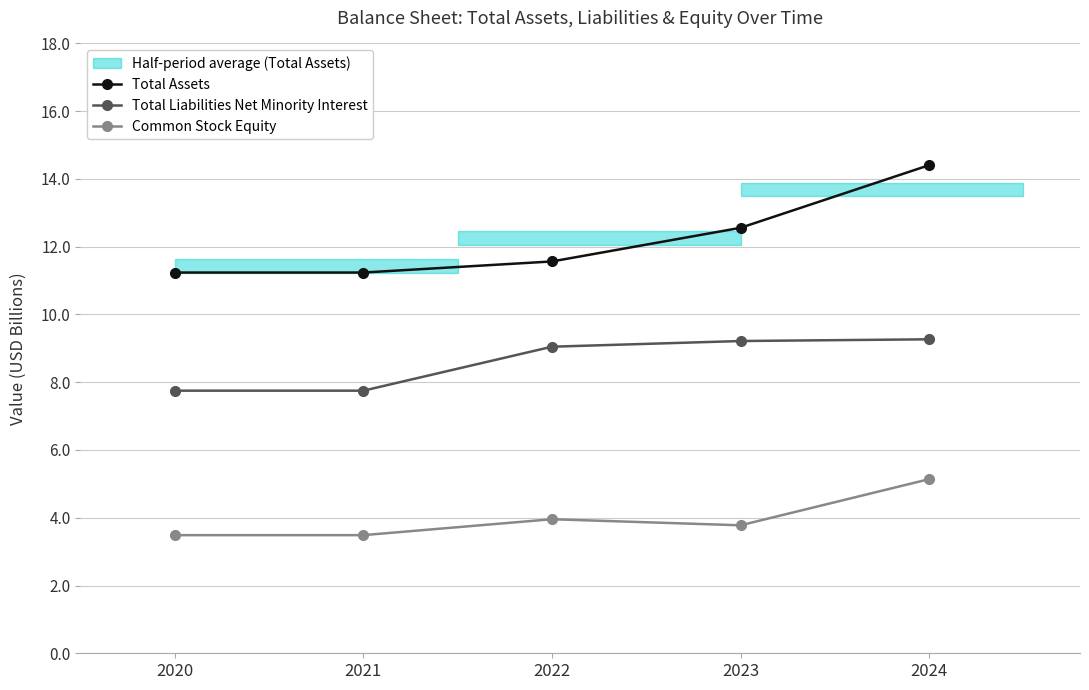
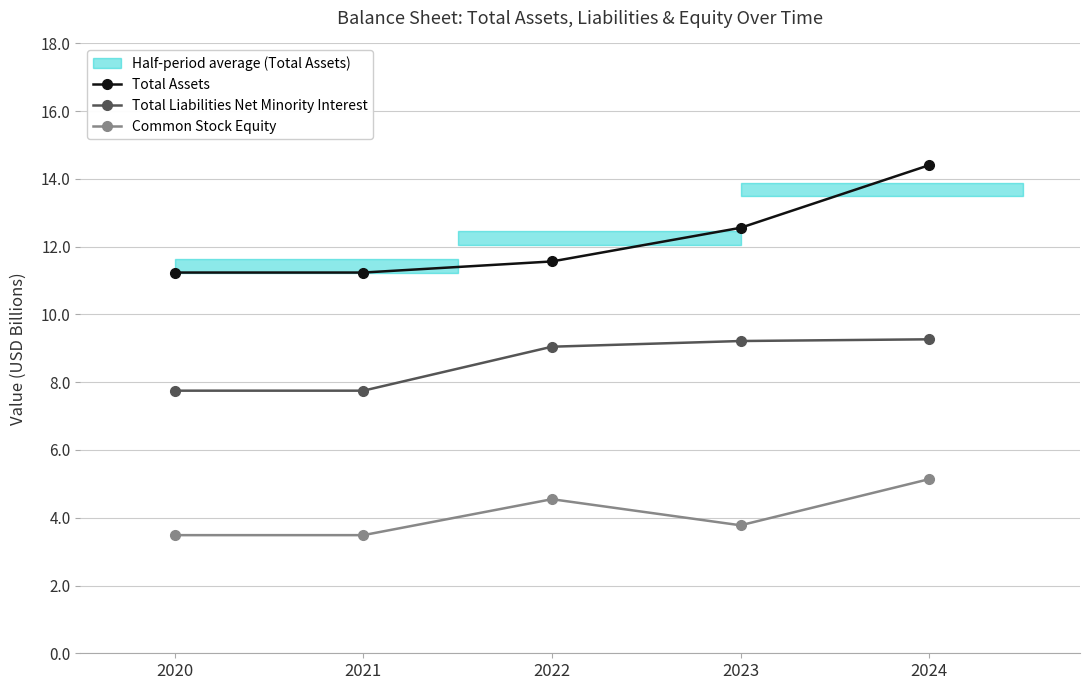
Common Stock Equity, 2022: 4.0 -> 4.5
